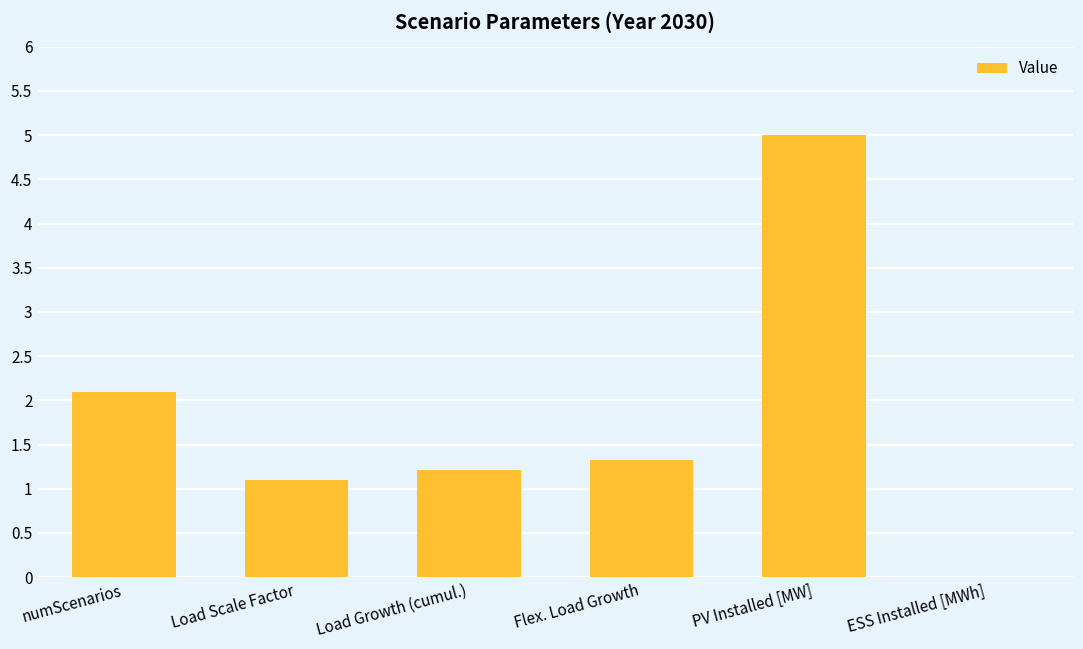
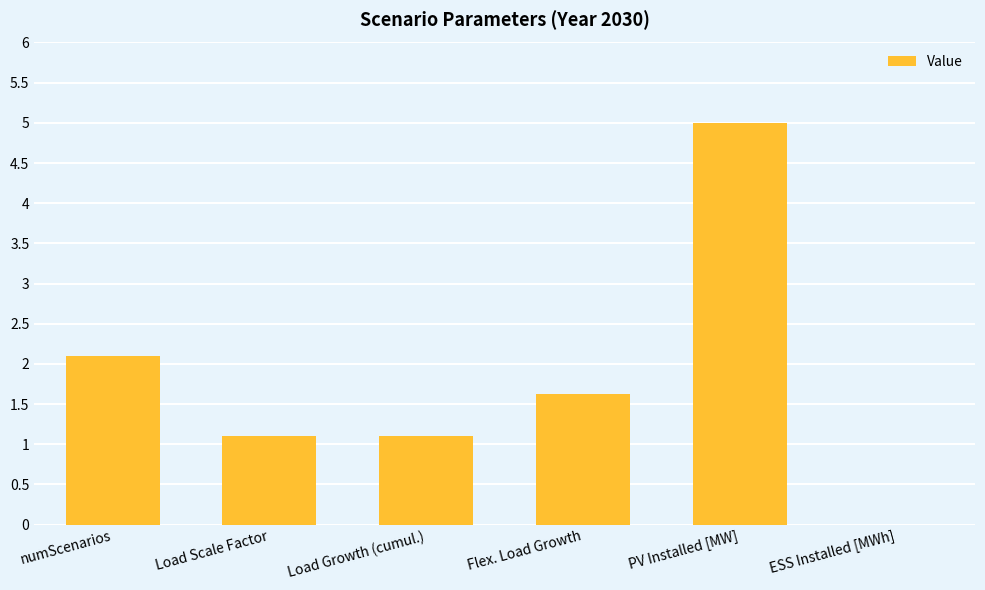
Load Growth (cumul.): 1.2 -> 1.1
Flex. Load Growth: 1.3 -> 1.6
